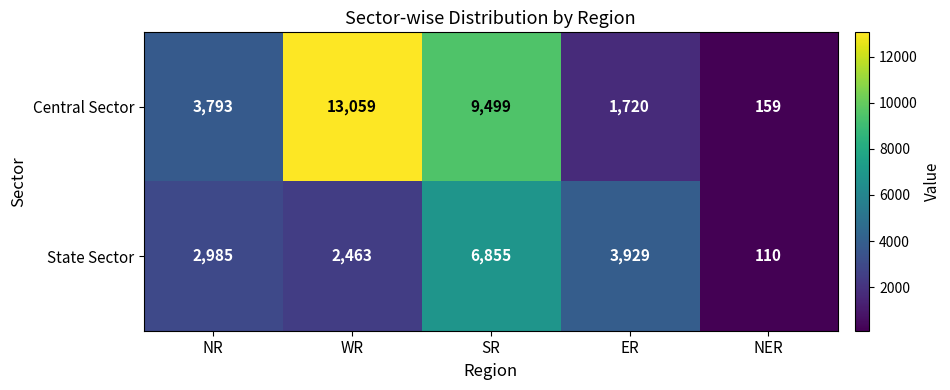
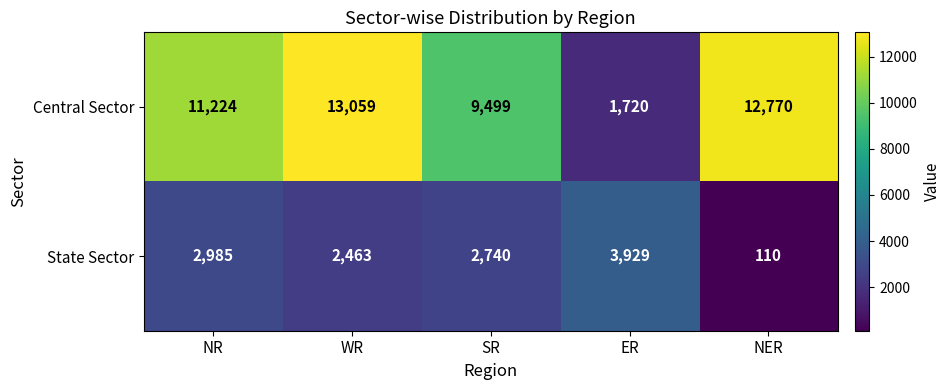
Central Sector, NR: 3,793 -> 11,224
Central Sector, NER: 159 -> 12,770
State Sector, SR: 6,855 -> 2,740
